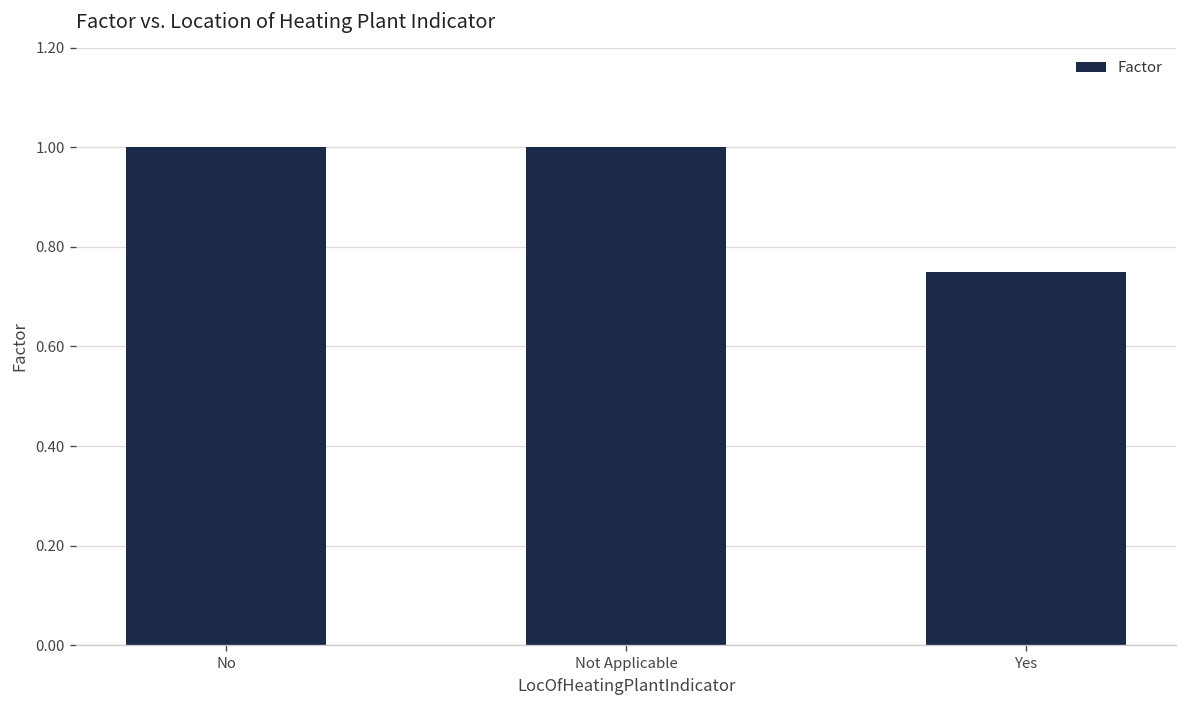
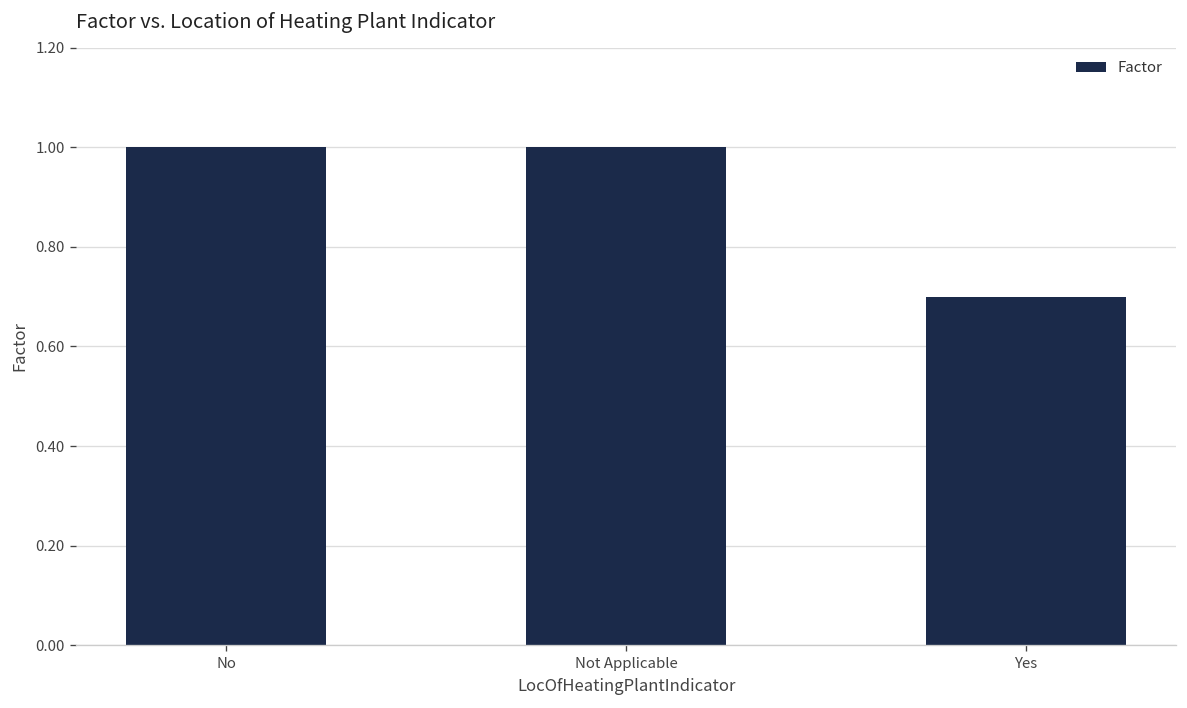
Yes: 0.75 -> 0.70
